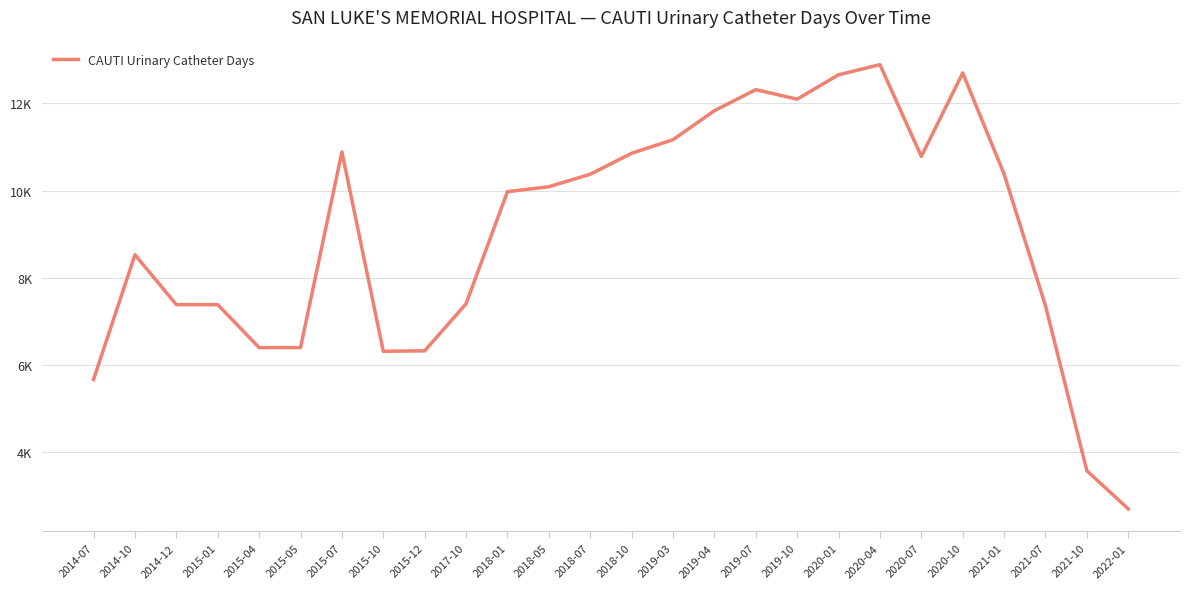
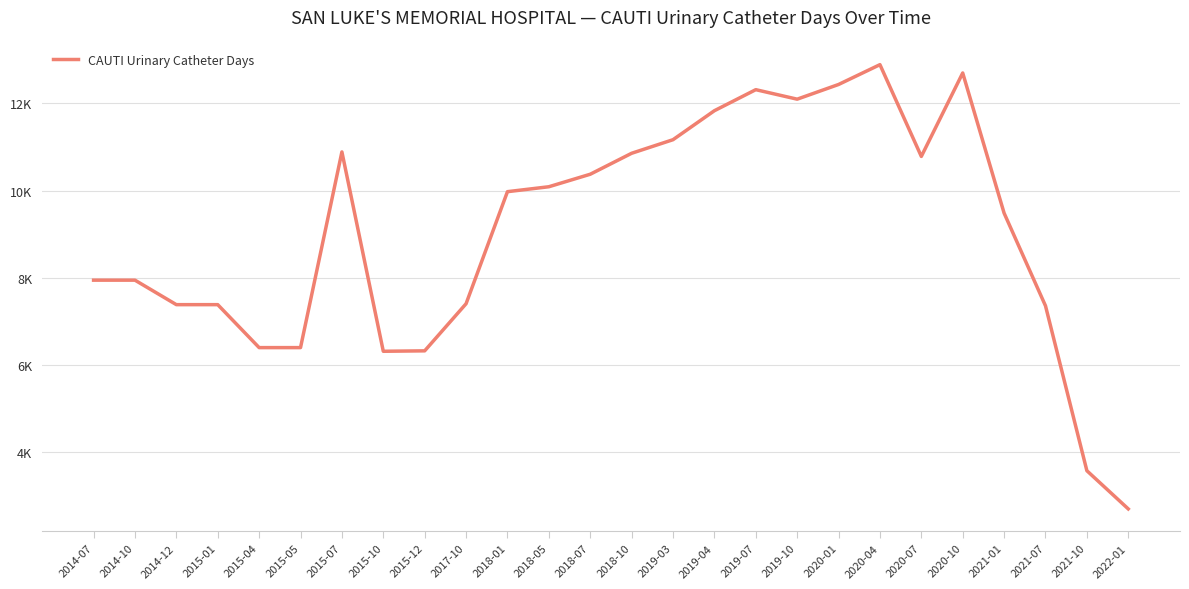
2014-07: 5700 -> 7900
2014-10: 8500 -> 7900
2020-01: 12700 -> 12400
2021-01: 10400 -> 9500
